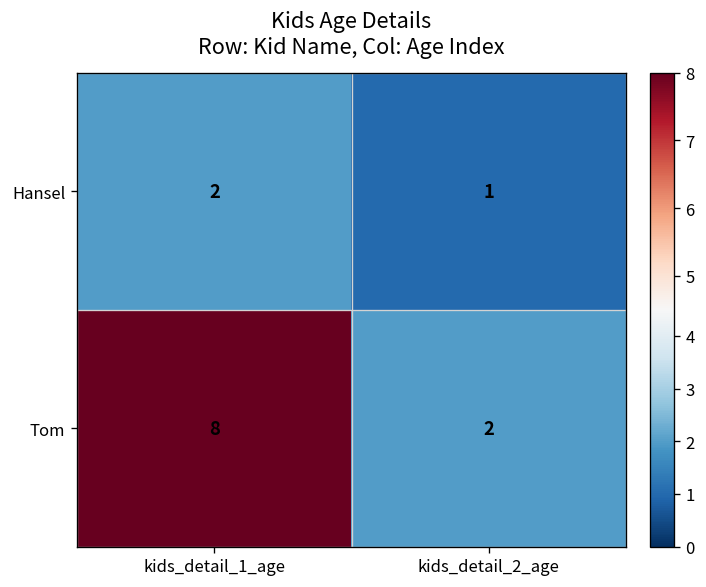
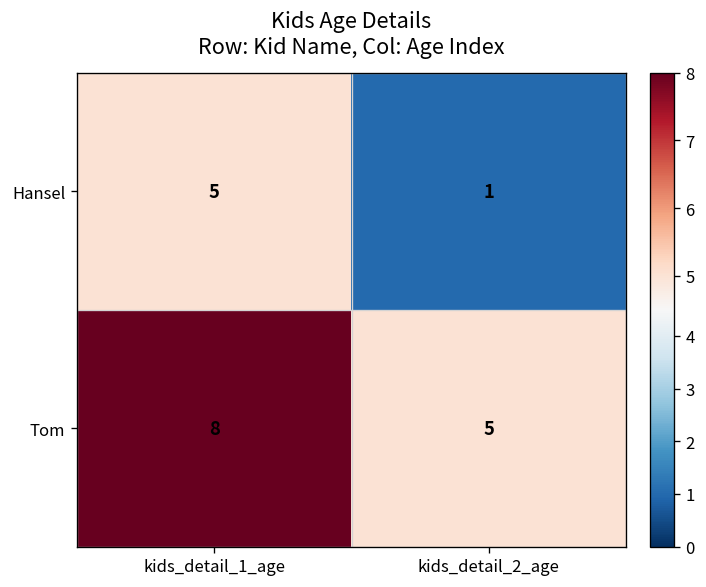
Hansel, kids_detail_1_age: 2 -> 5
Tom, kids_detail_2_age: 2 -> 5
